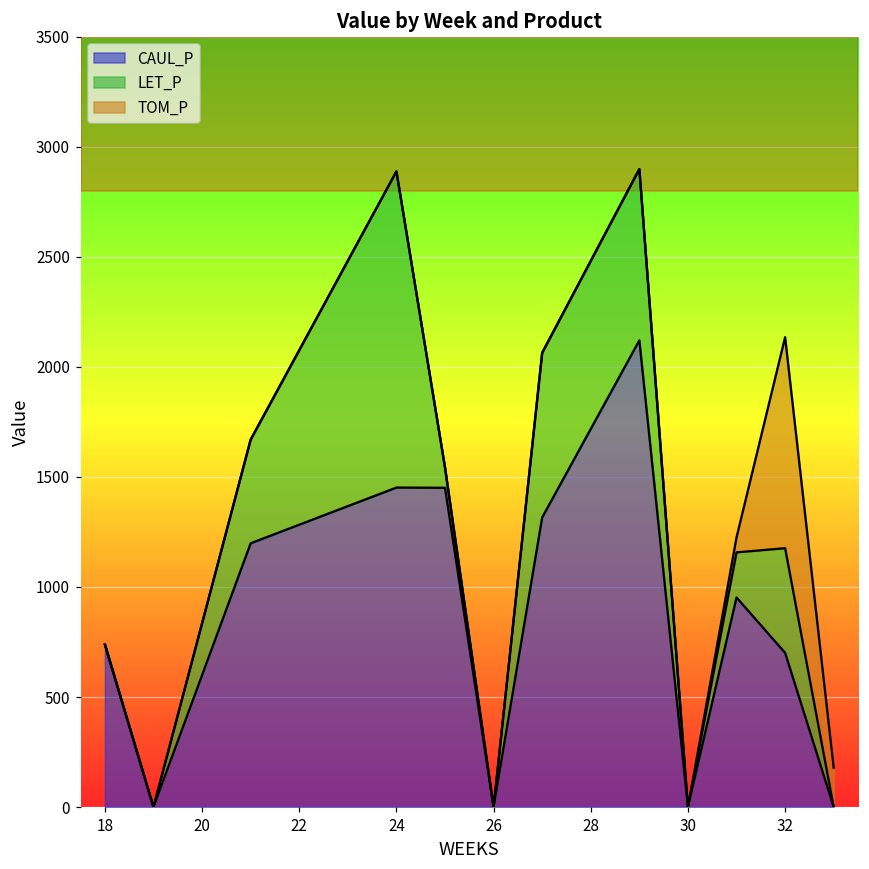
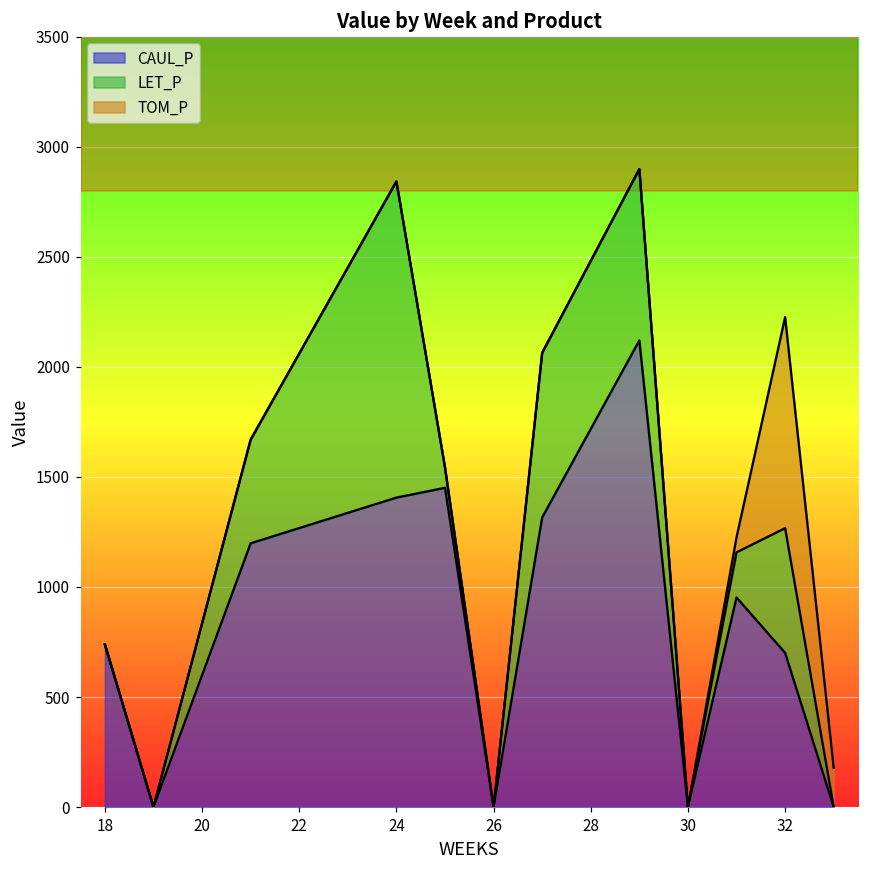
CAUL_P, 24: 1450 -> 1410
LET_P, 32: 480 -> 570
